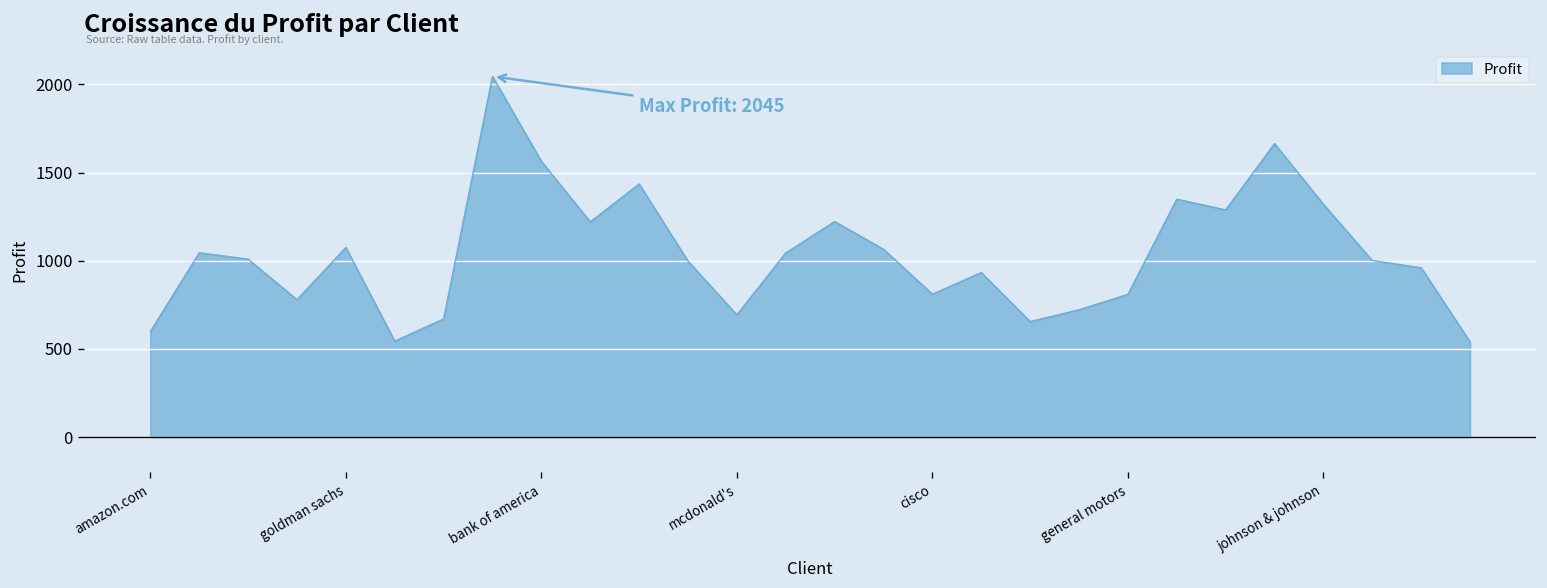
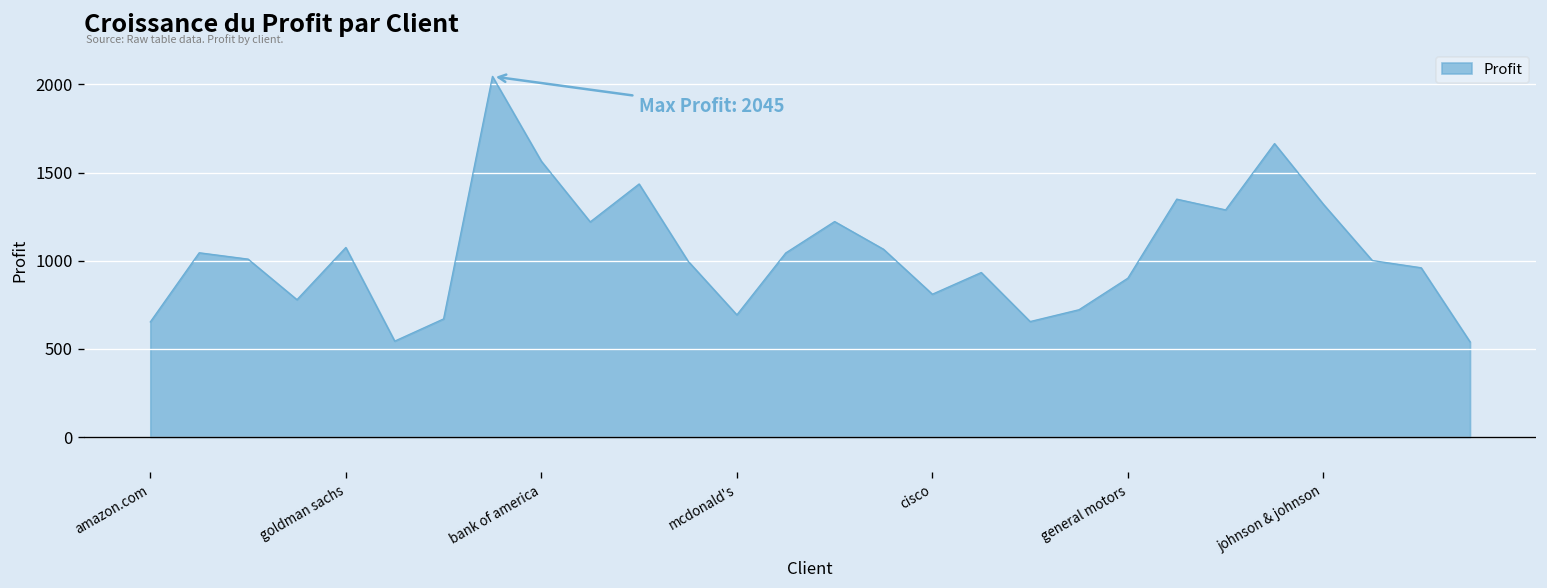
amazon.com: 600 -> 650
general motors: 810 -> 900
